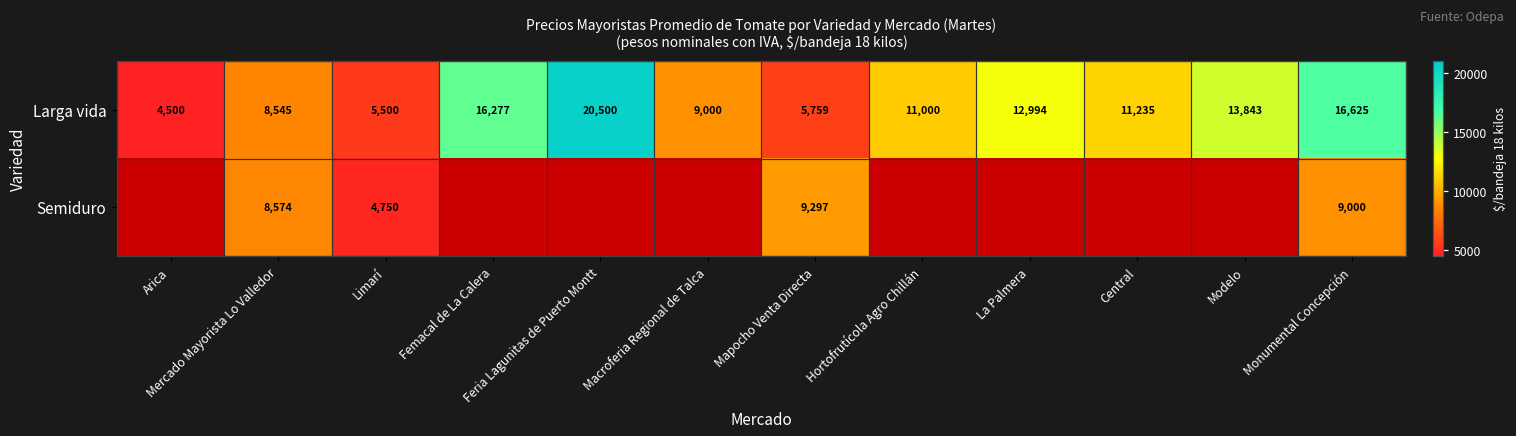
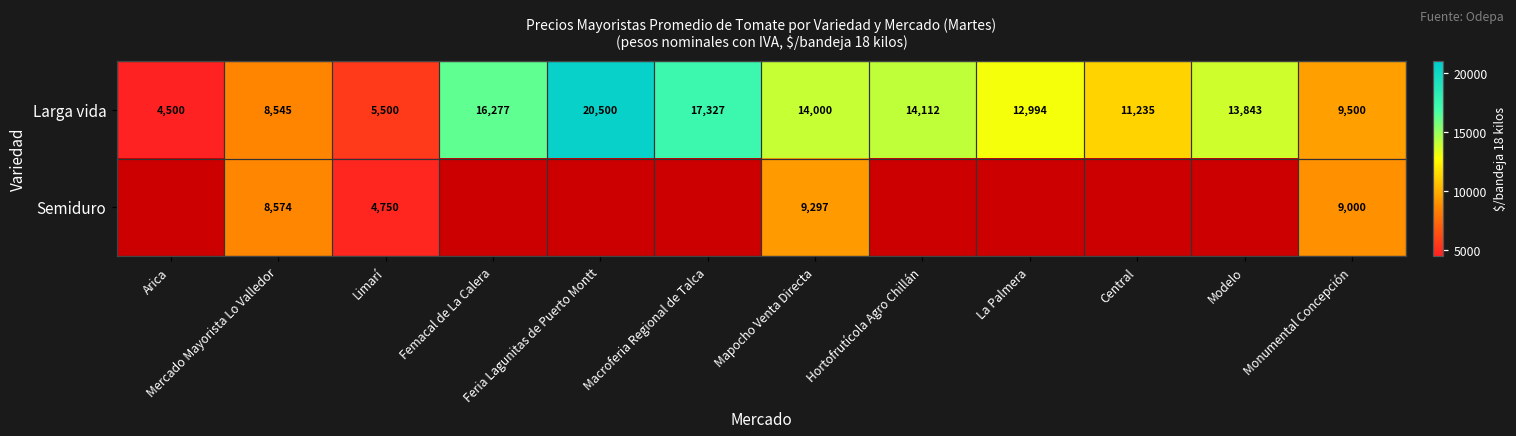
Larga vida, Macroferia Regional de Talca: 9,000 -> 17,327
Larga vida, Mapocho Venta Directa: 5,759 -> 14,000
Larga vida, Hortofrutícola Agro Chillán: 11,000 -> 14,112
Larga vida, Monumental Concepción: 16,625 -> 9,500
